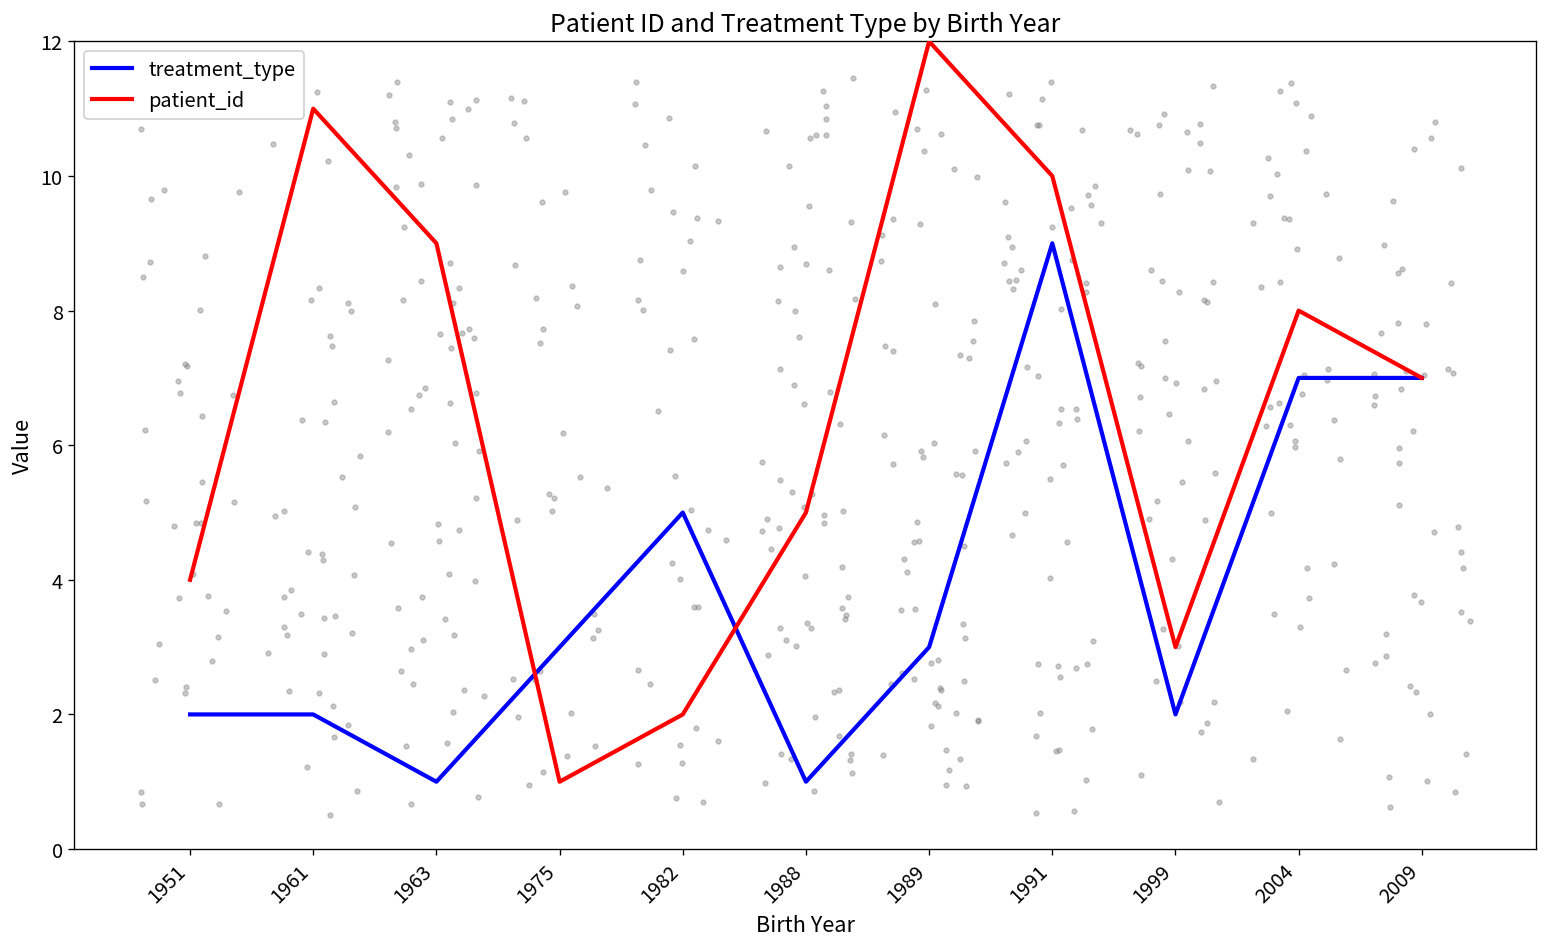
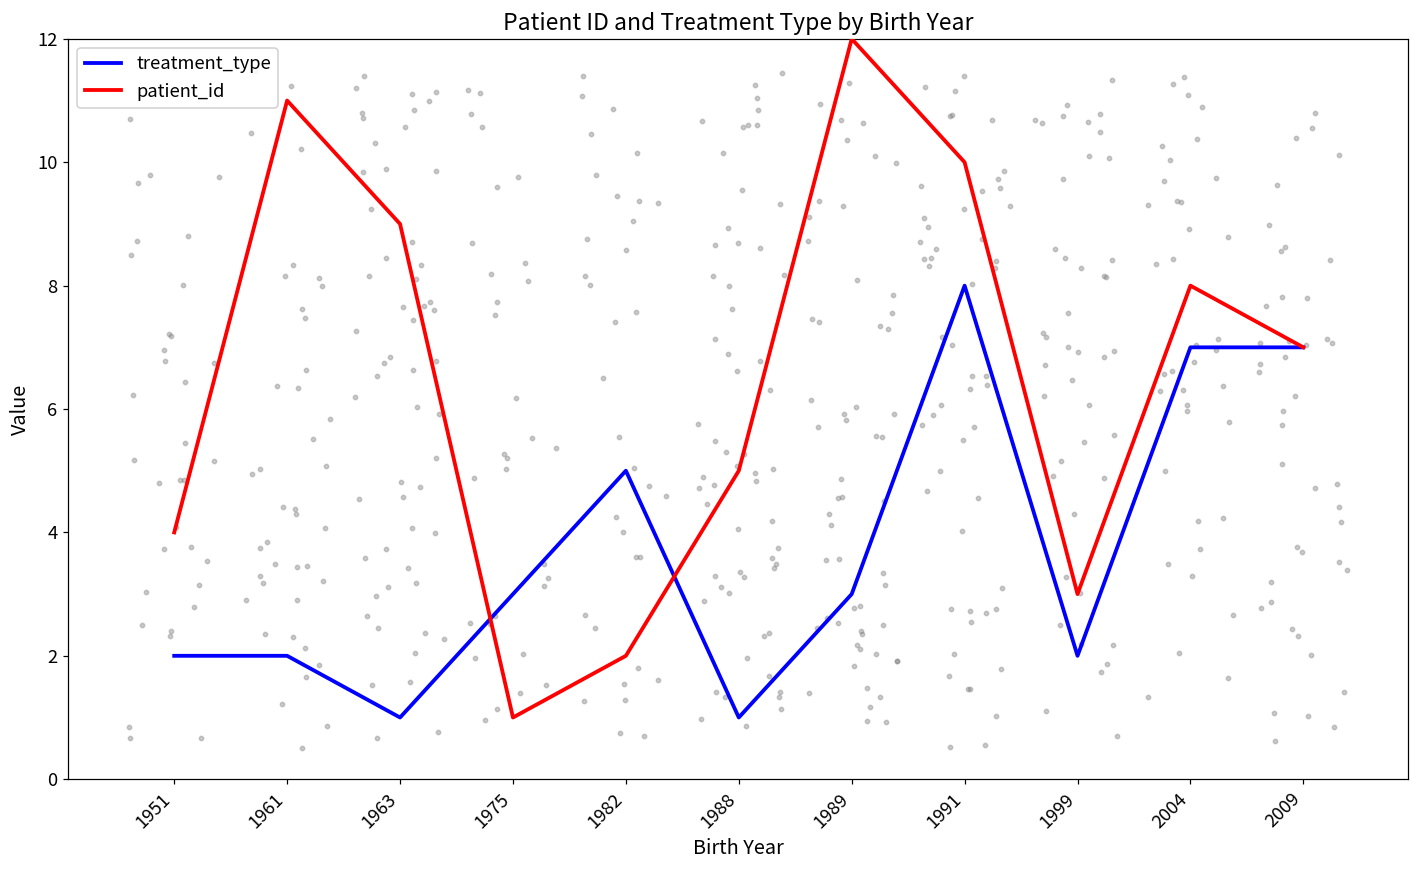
treatment_type, 1991: 9 -> 8
